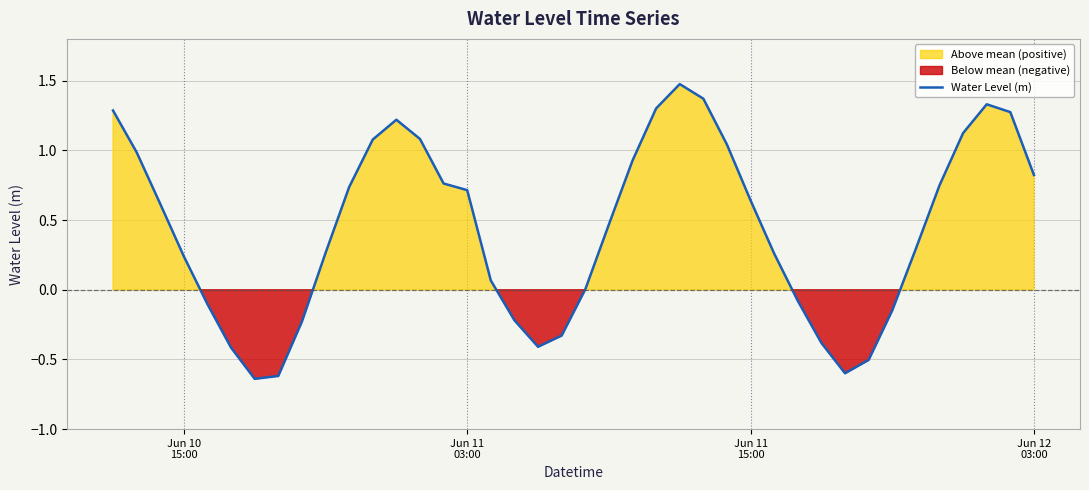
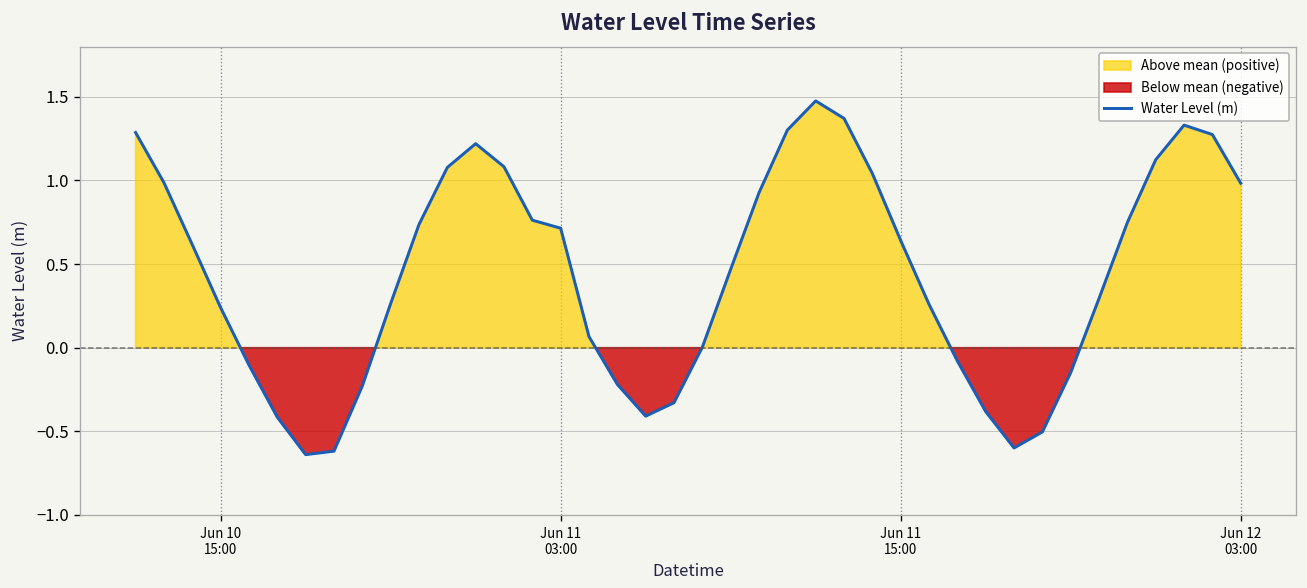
Jun 12 03:00: 0.82 -> 0.98
